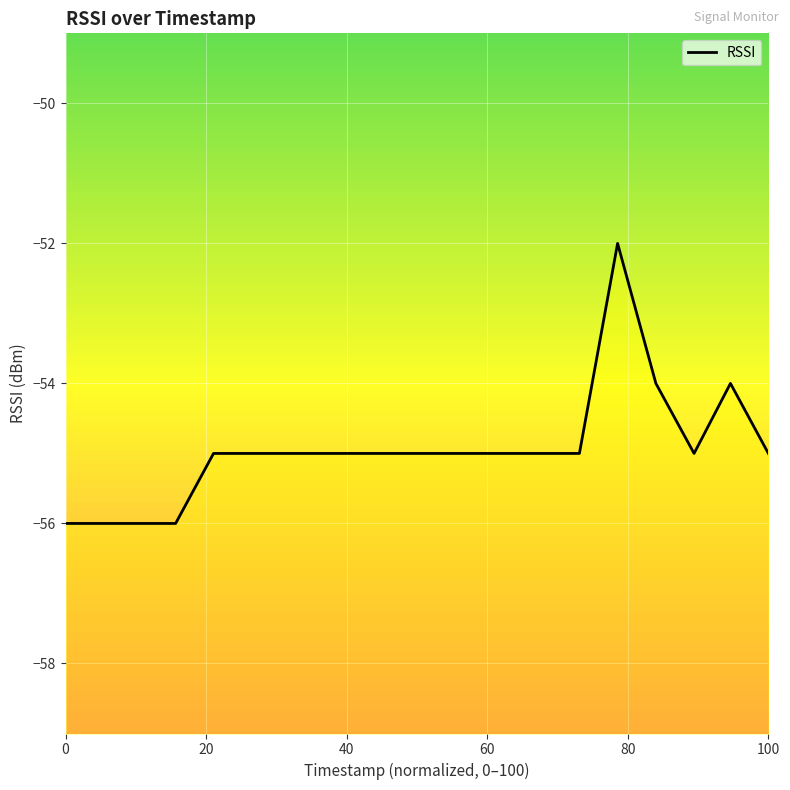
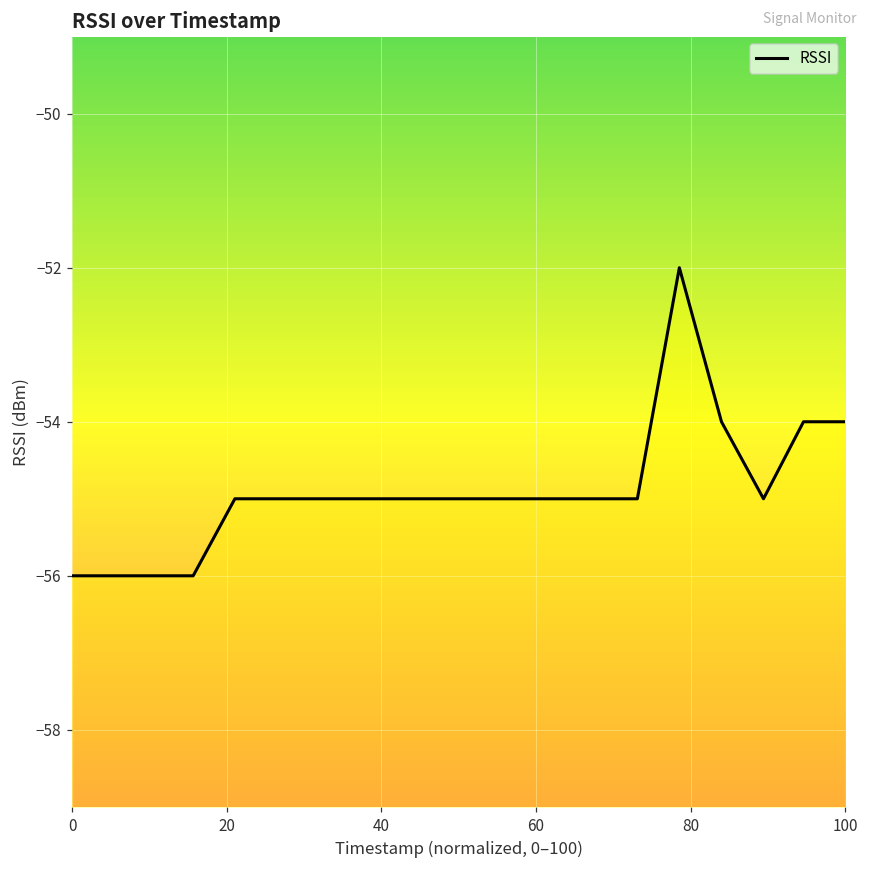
100: -55 -> -54
